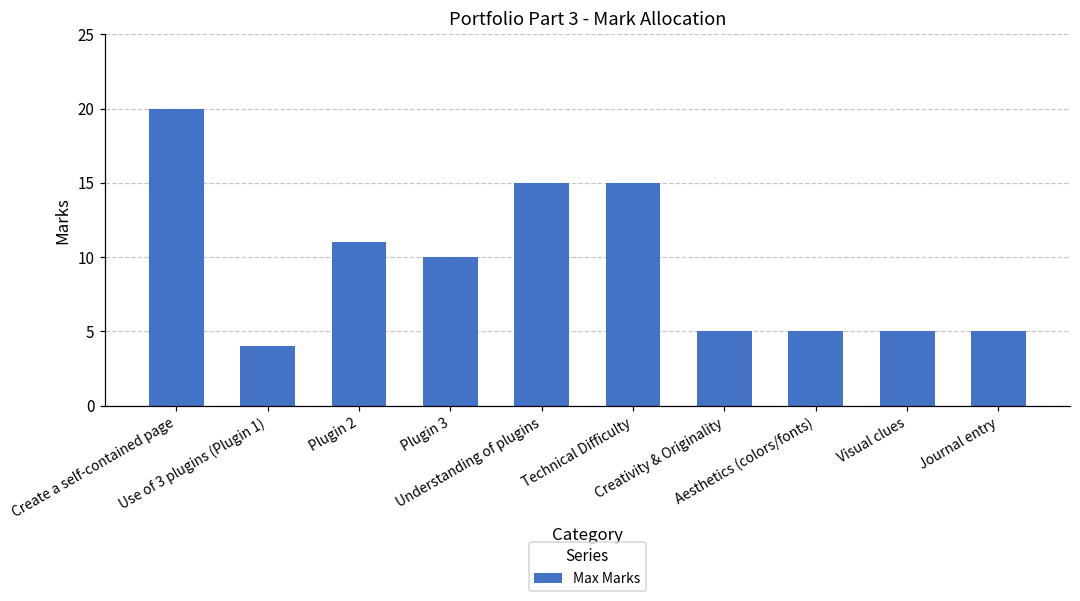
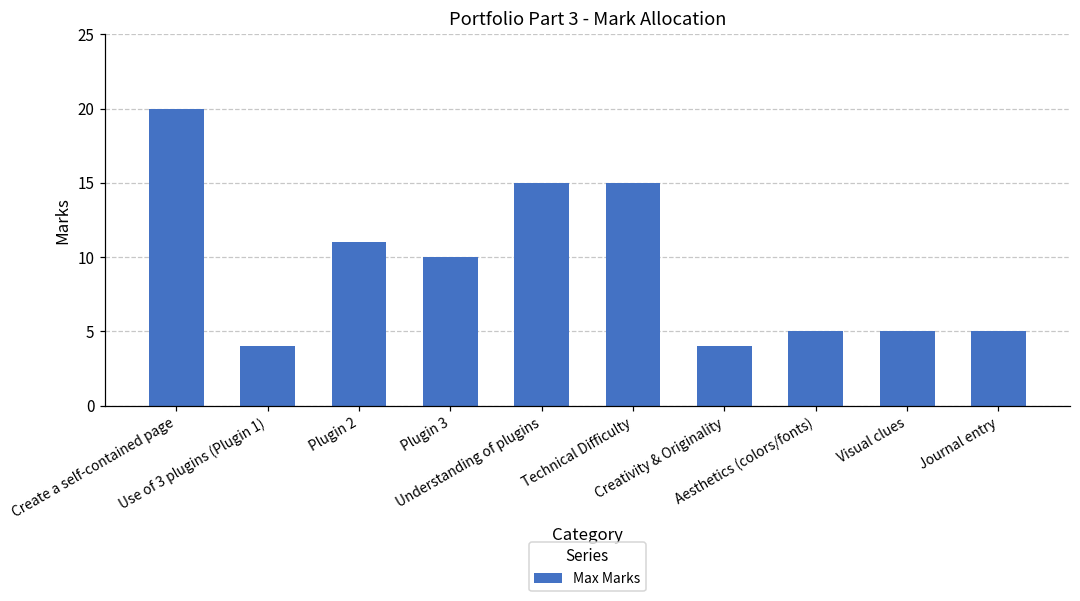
Creativity & Originality: 5 -> 4
